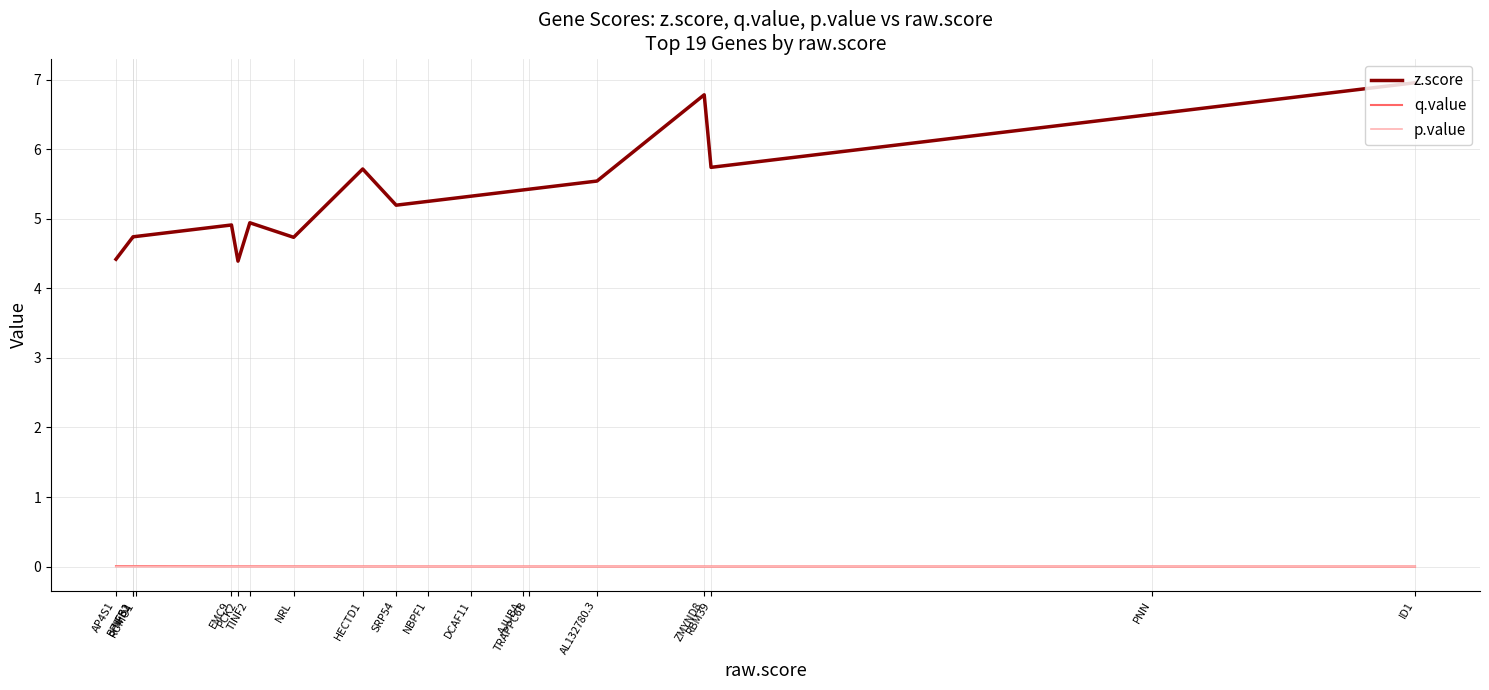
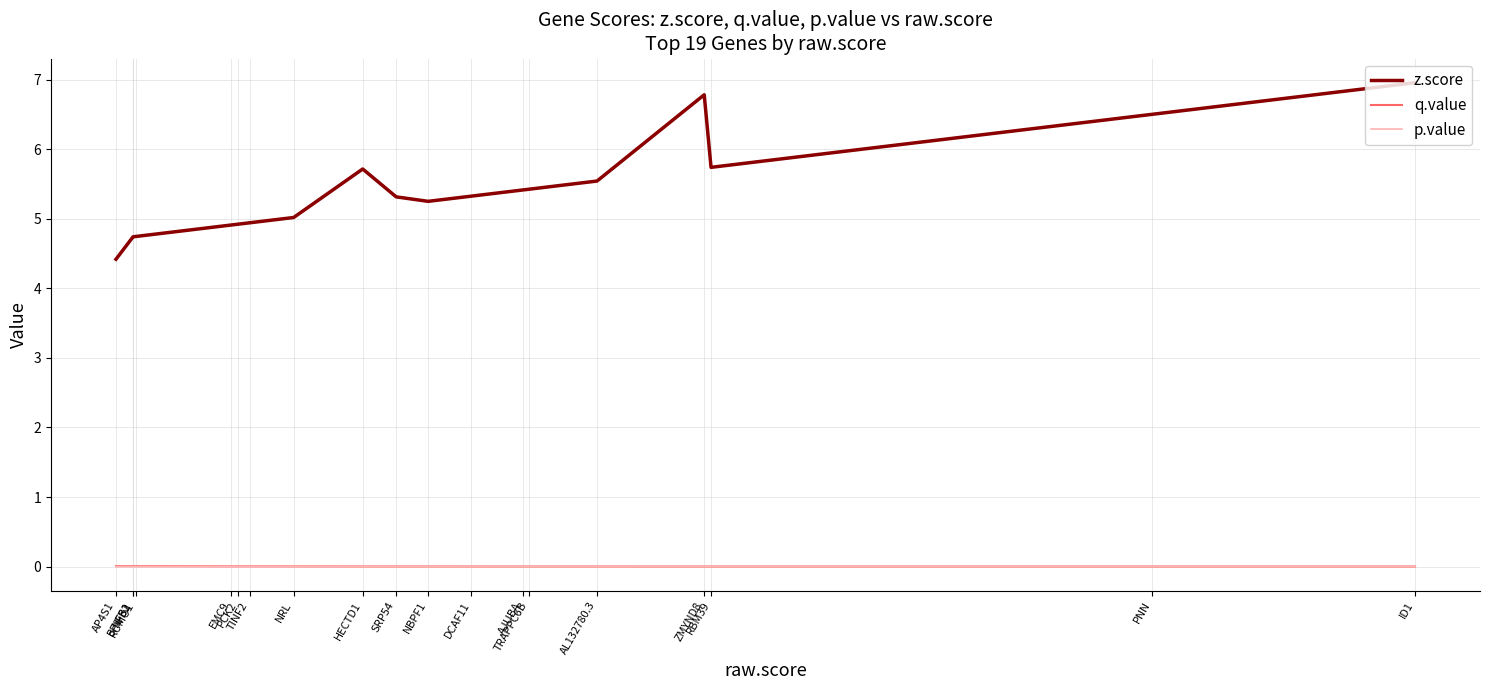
z.score, PCK2: 4.4 -> 4.9
z.score, NRL: 4.7 -> 5.0
z.score, SRP54: 5.2 -> 5.3
